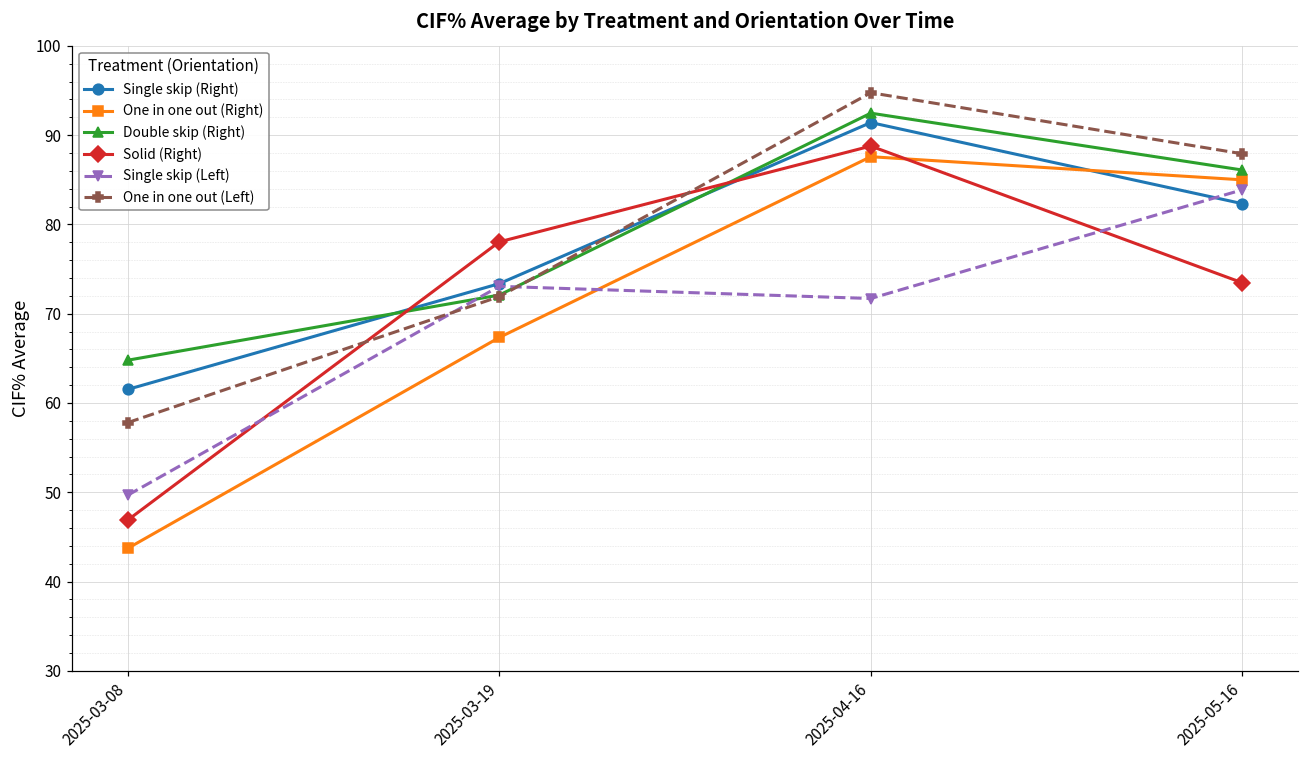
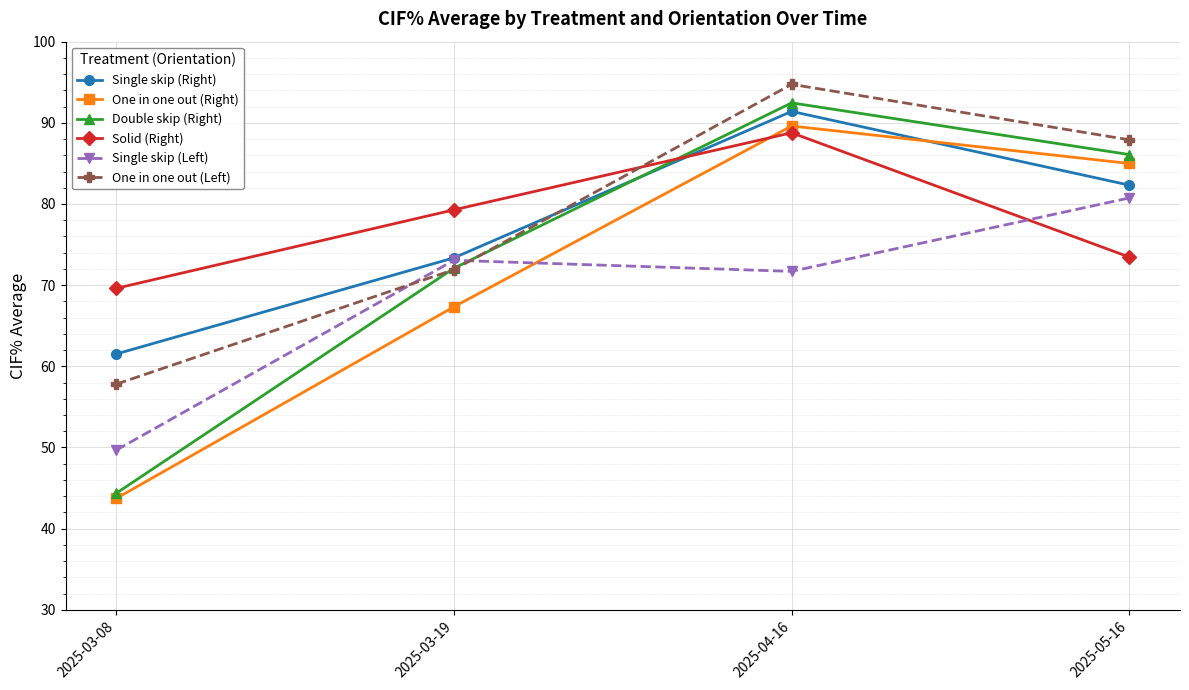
Double skip (Right), 2025-03-08: 65 -> 44
Solid (Right), 2025-03-08: 47 -> 70
Solid (Right), 2025-03-19: 78 -> 79
One in one out (Right), 2025-04-16: 88 -> 90
Single skip (Left), 2025-05-16: 84 -> 81
